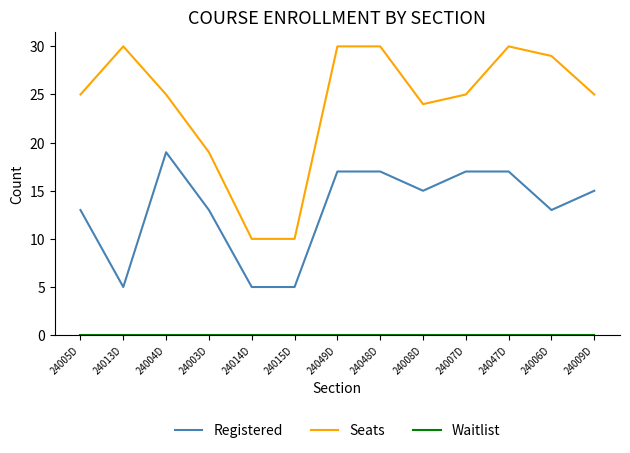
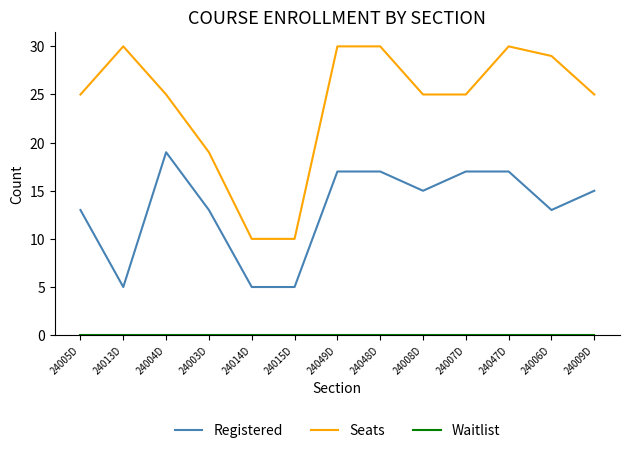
Seats, 24008D: 24 -> 25
